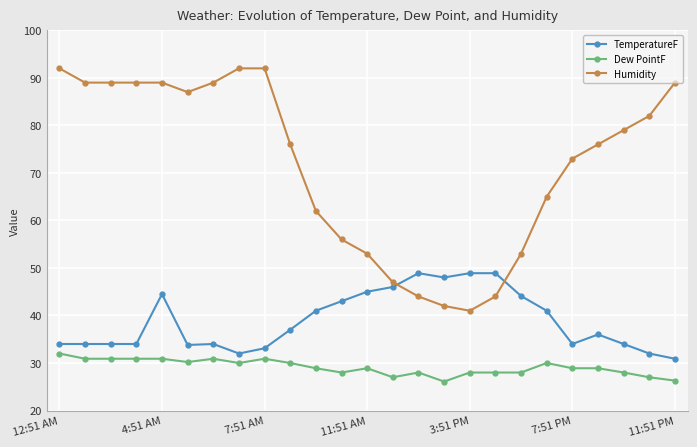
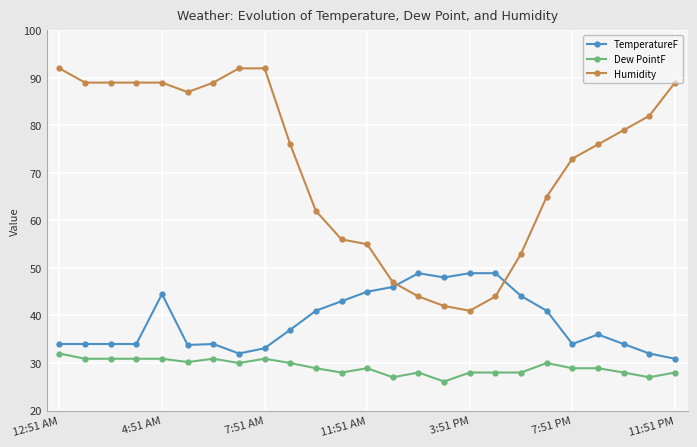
Humidity, 11:51 AM: 53 -> 55
Dew PointF, 11:51 PM: 26 -> 28
